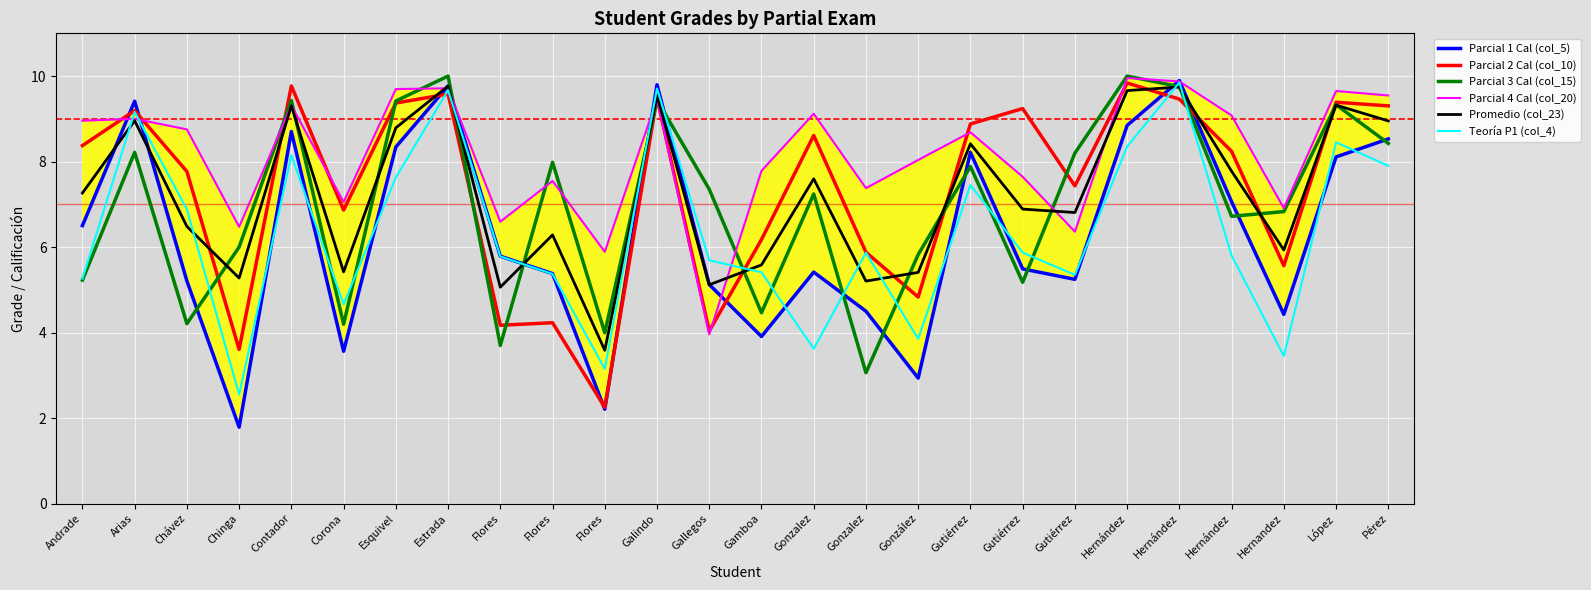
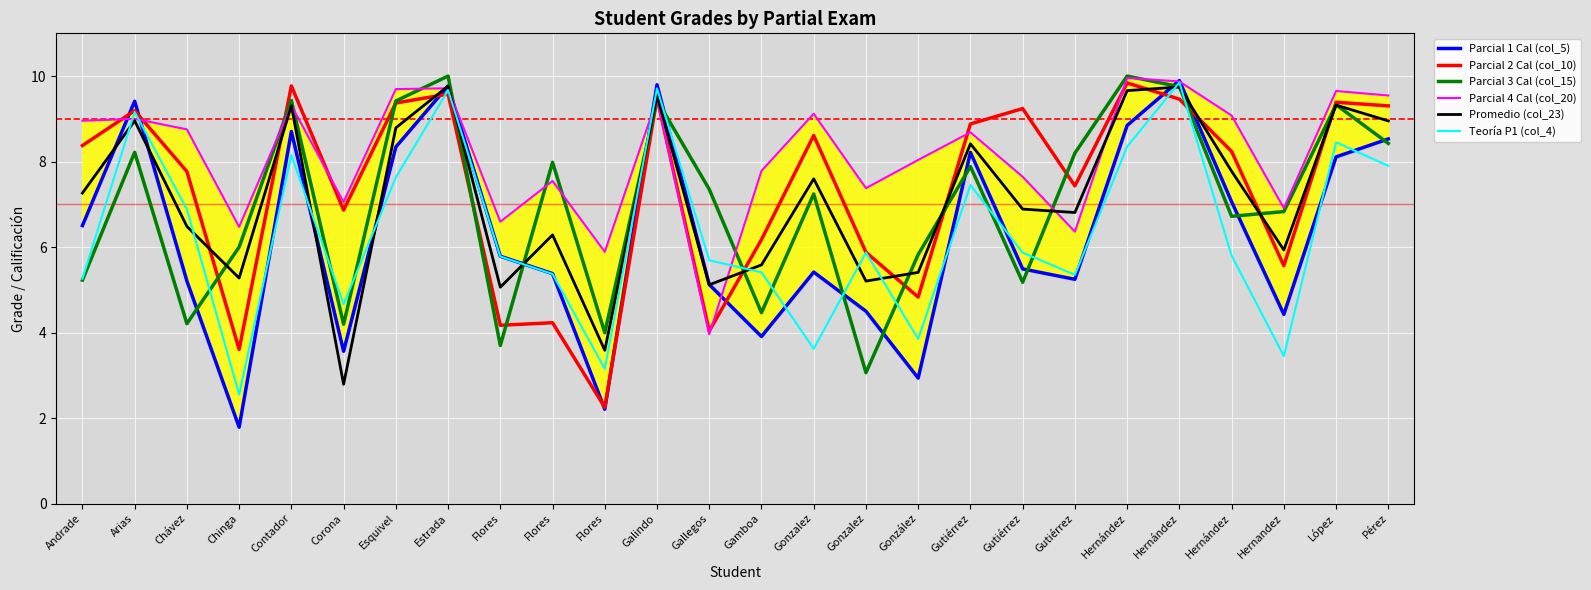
Promedio (col_23), Corona: 5.4 -> 2.8
